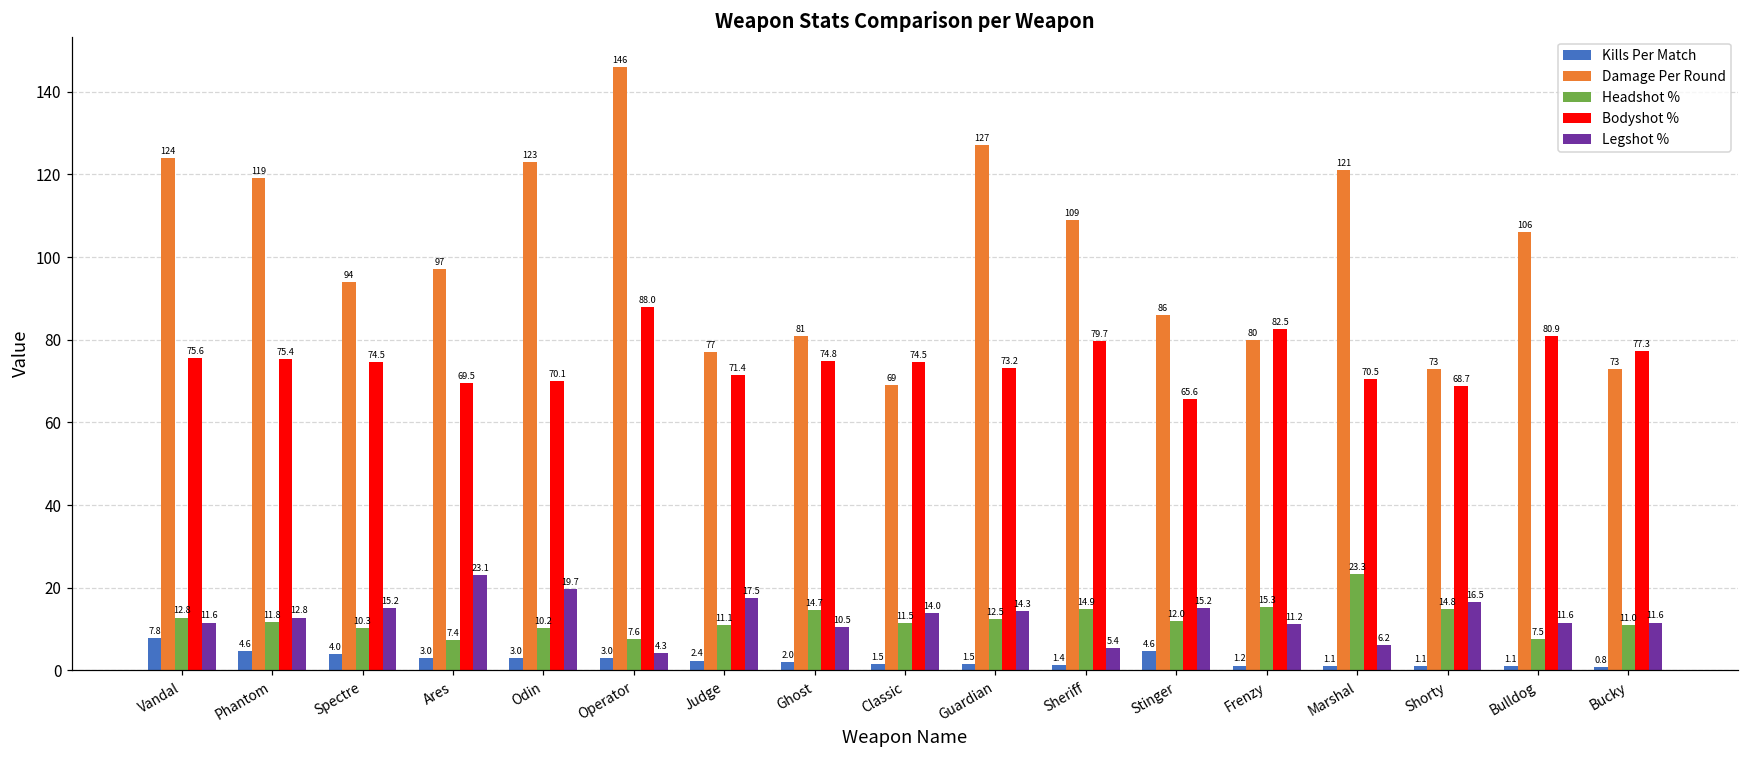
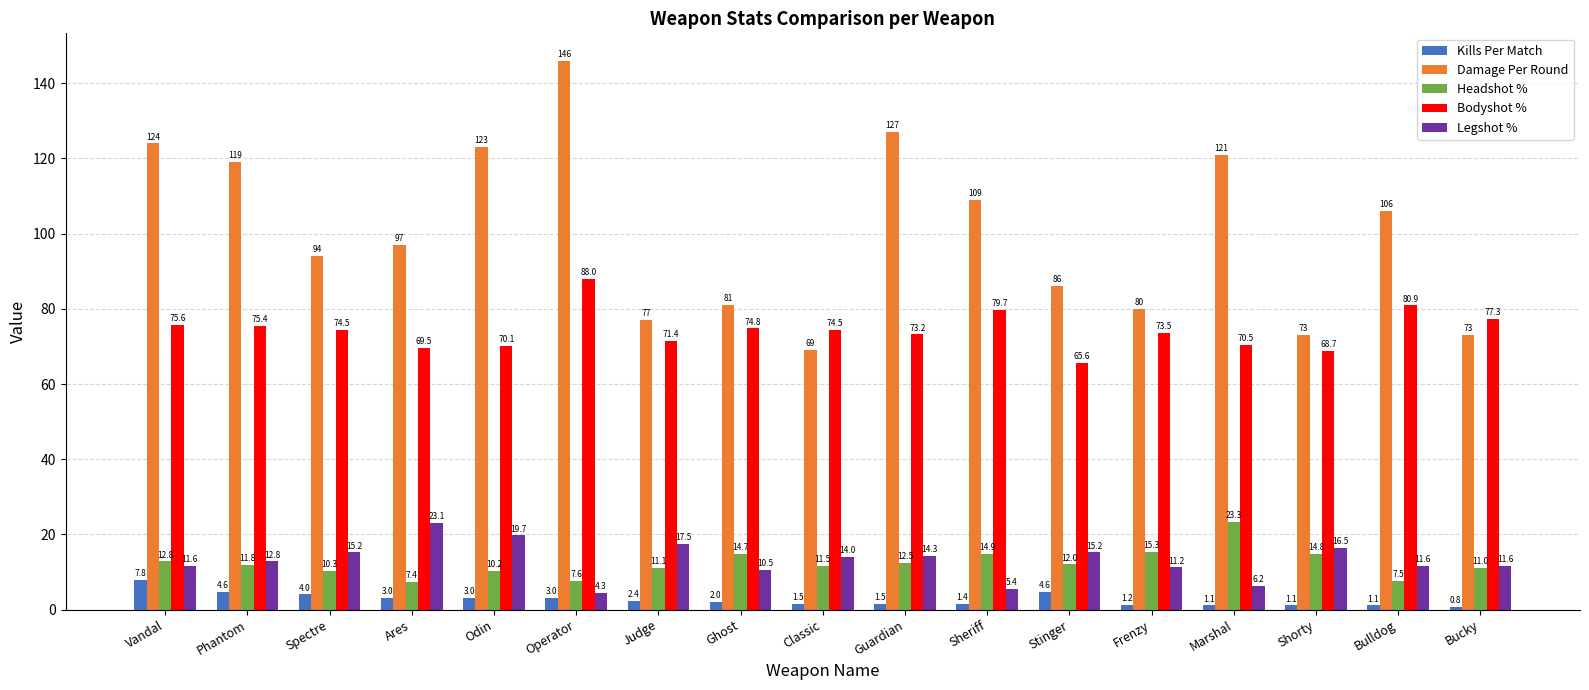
Bodyshot %, Frenzy: 82.5 -> 73.5
